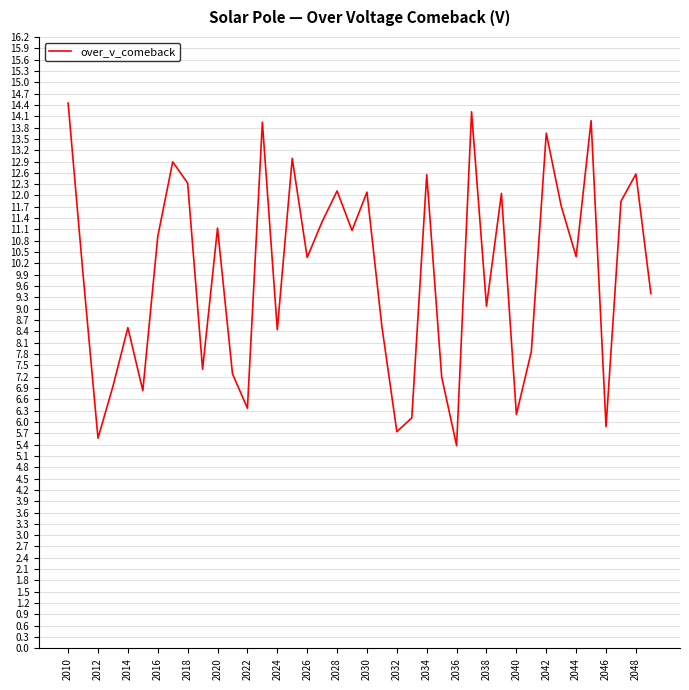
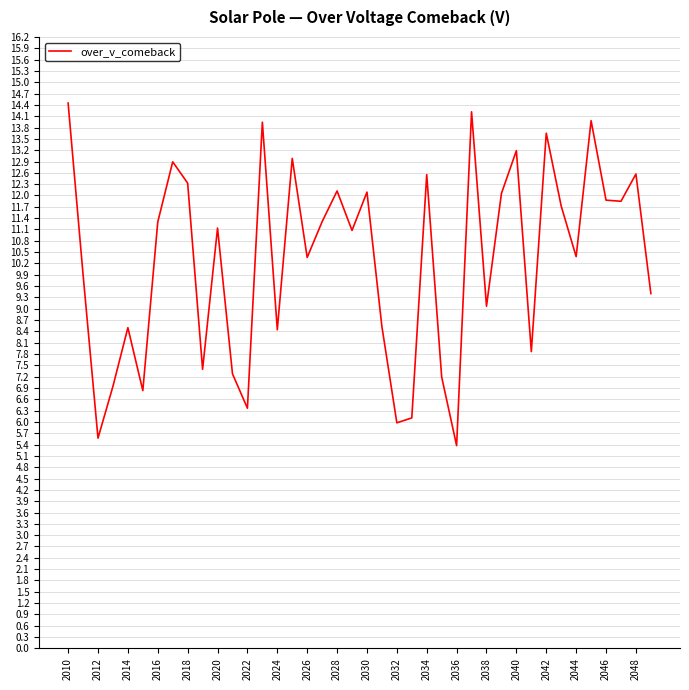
2016: 10.9 -> 11.3
2032: 5.7 -> 6.0
2040: 6.2 -> 13.2
2046: 5.9 -> 11.9
